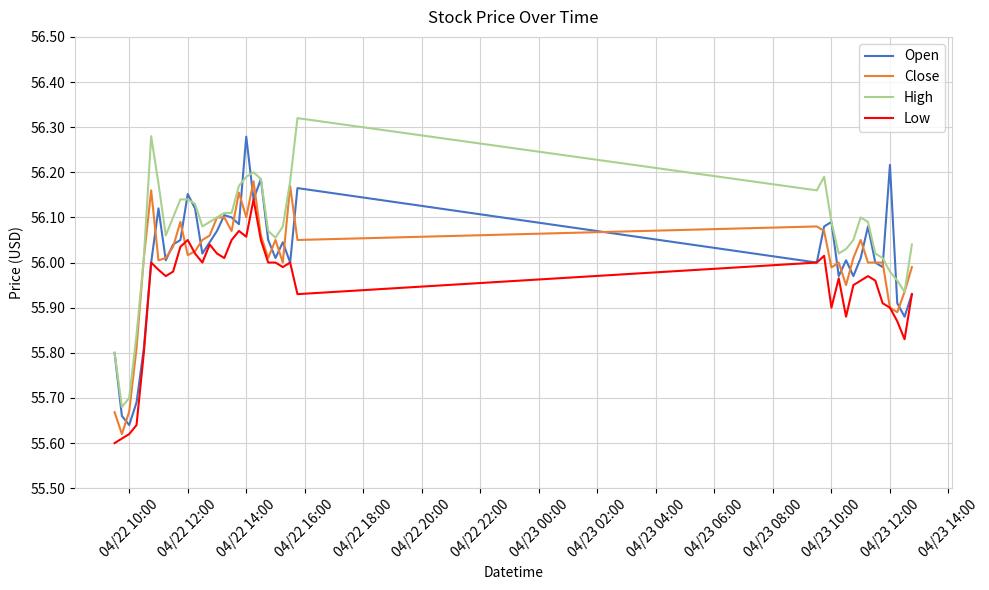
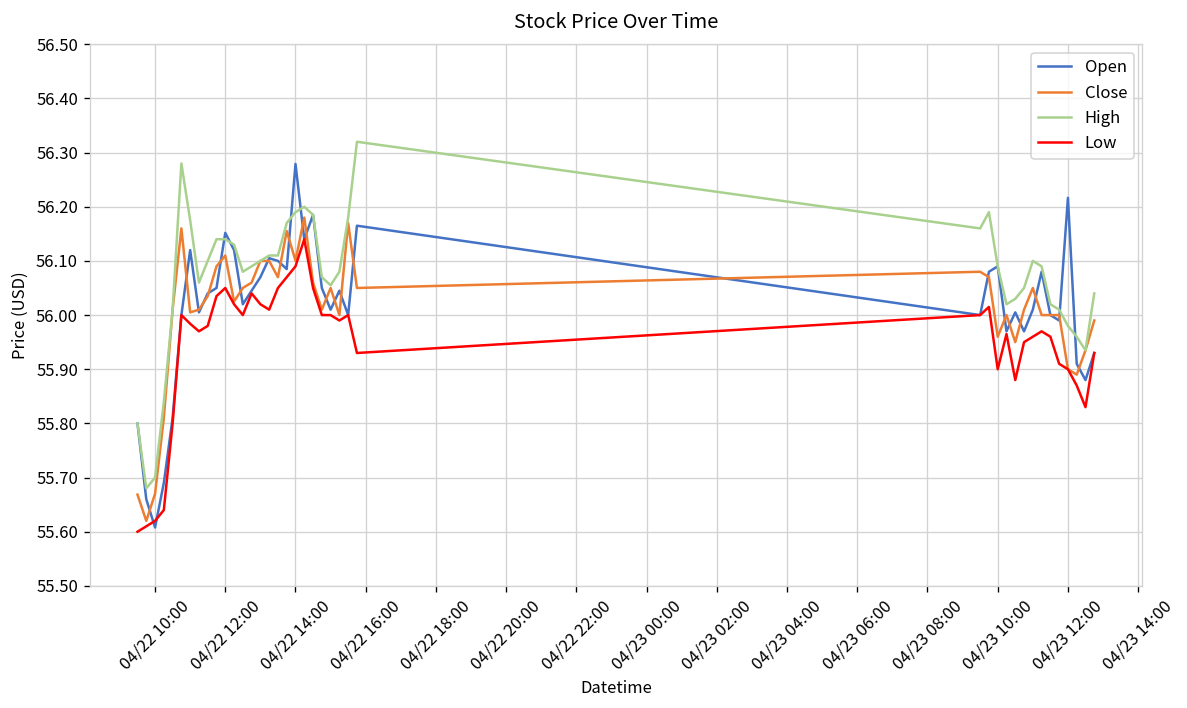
Open, 04/22 10:00: 55.64 -> 55.61
Close, 04/22 12:00: 56.02 -> 56.11
Low, 04/22 14:00: 56.06 -> 56.09
Close, 04/23 10:00: 55.99 -> 55.96
